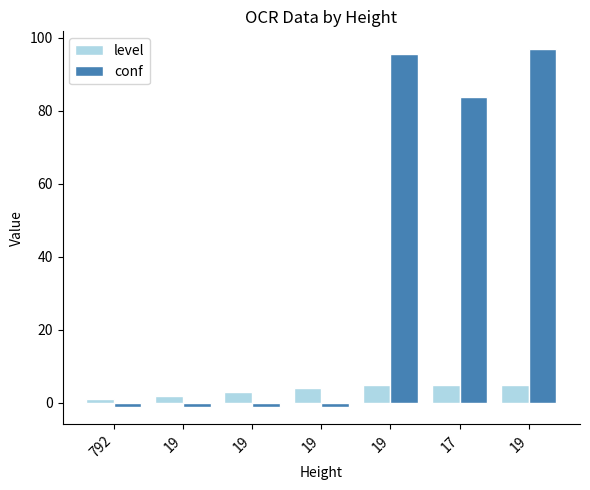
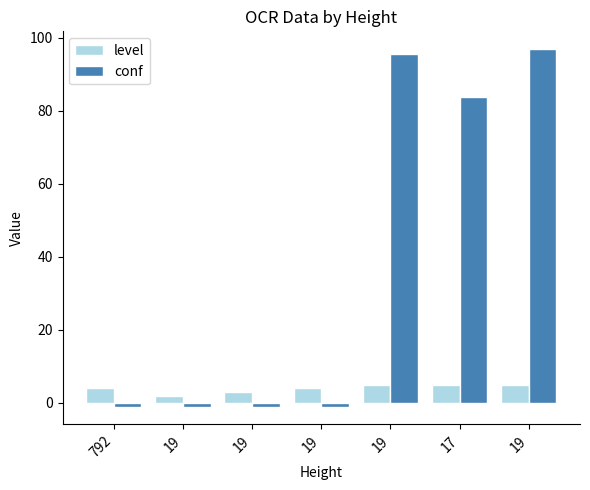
level, 792: 1 -> 4
